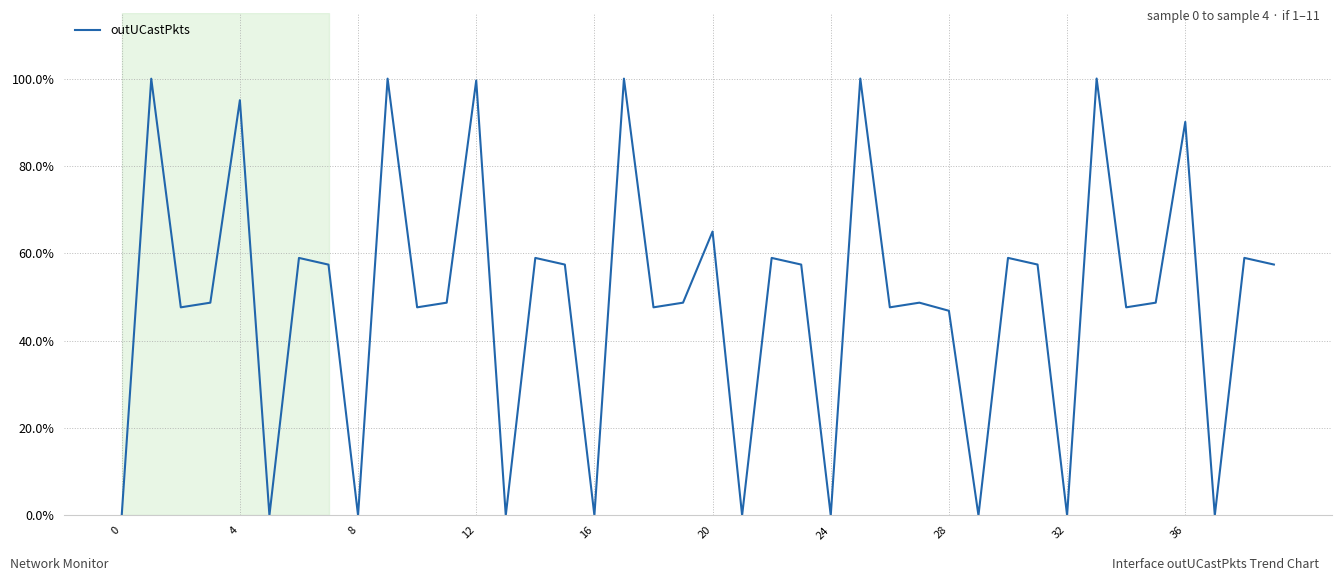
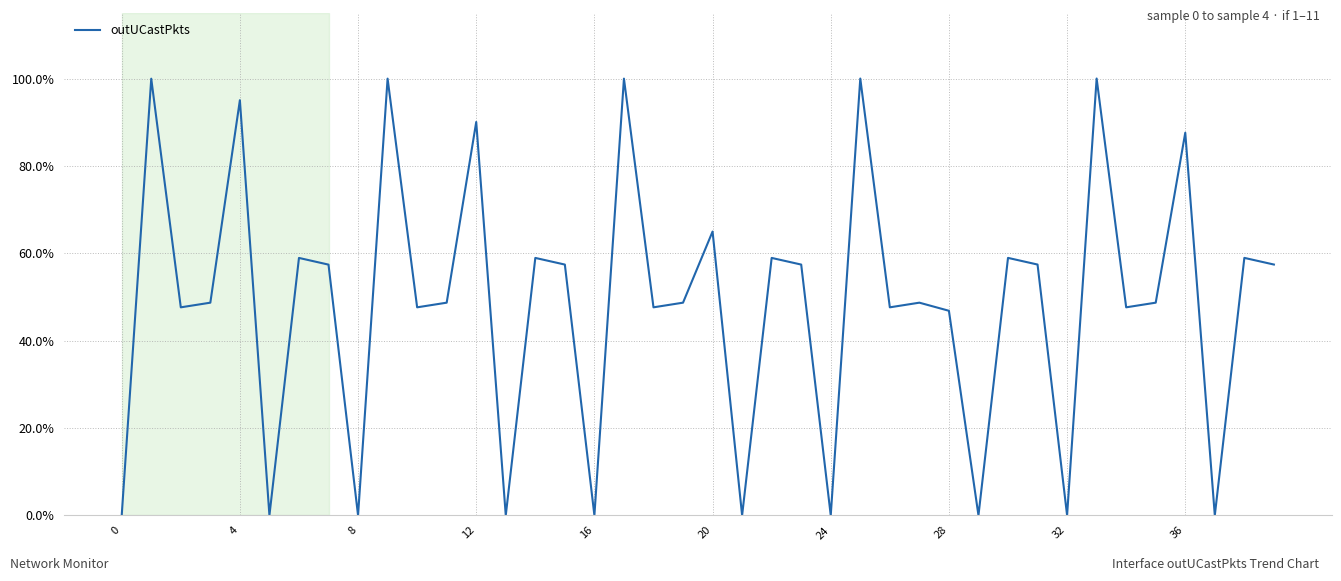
12: 100% -> 90%
36: 90% -> 88%
